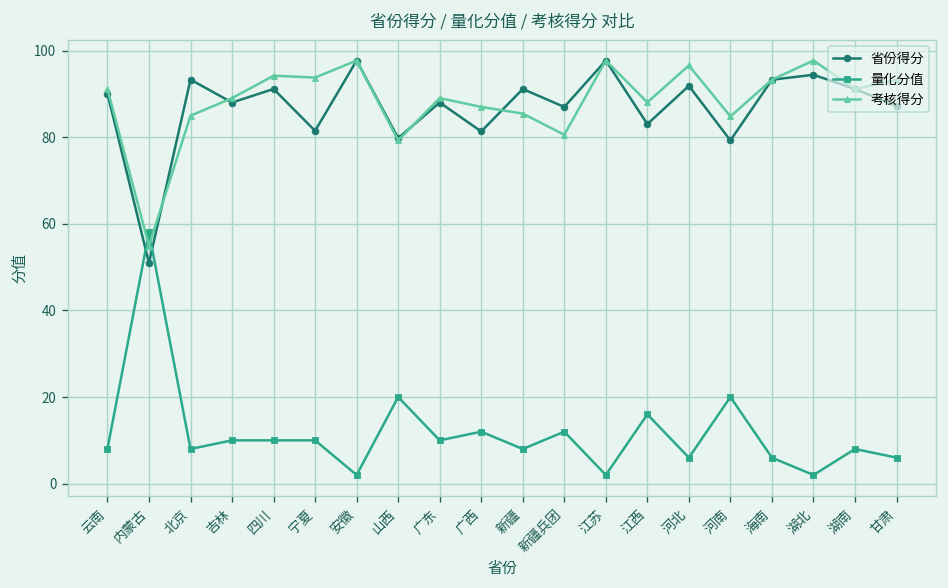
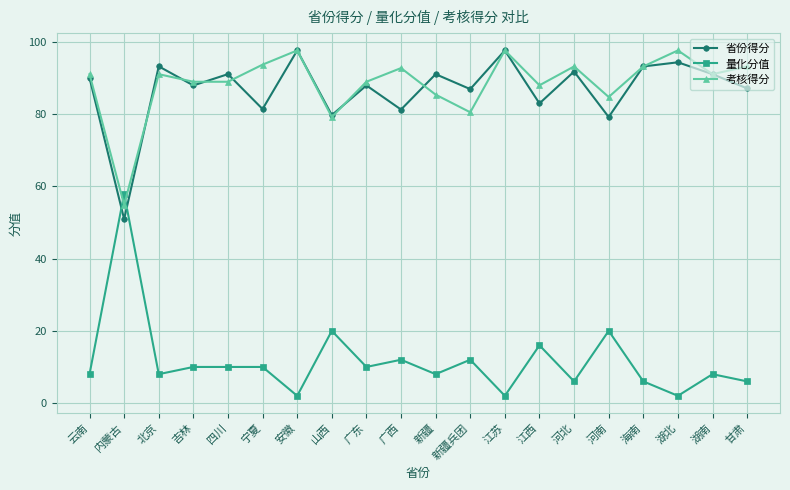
考核得分, 北京: 85 -> 91
考核得分, 四川: 94 -> 89
考核得分, 广西: 87 -> 93
考核得分, 河北: 97 -> 93
